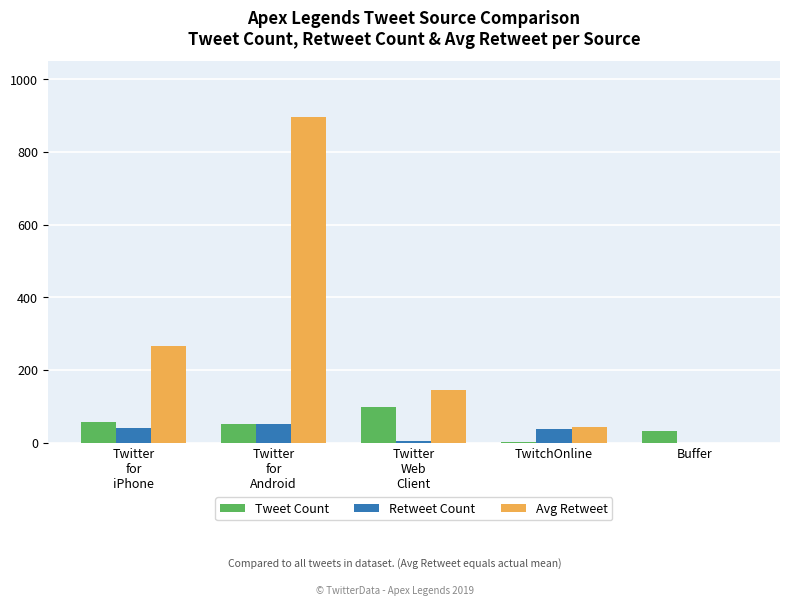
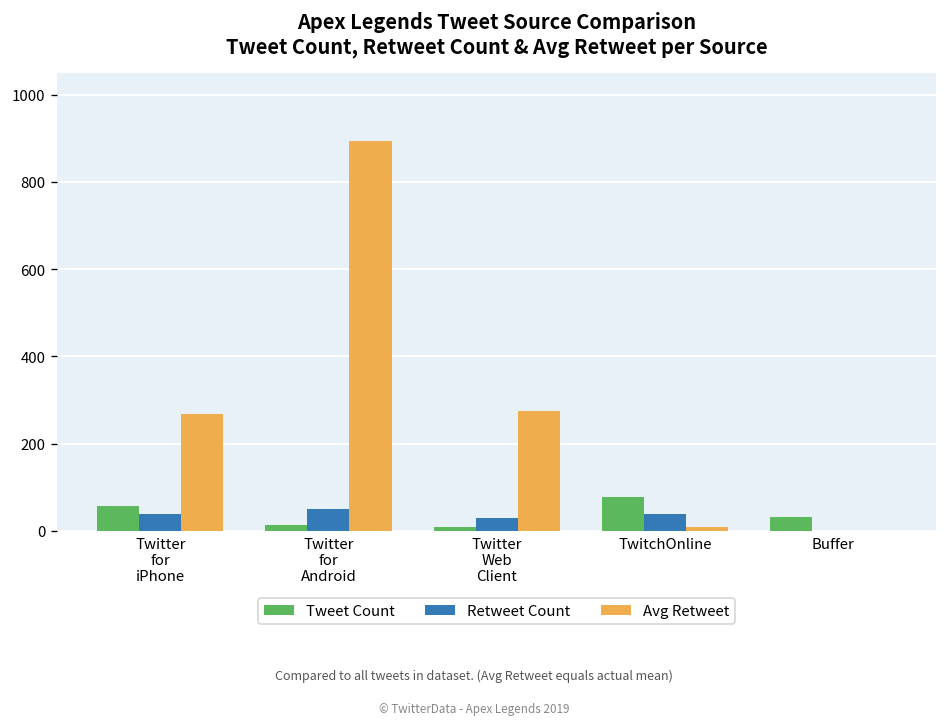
Tweet Count, Twitter for Android: 50 -> 10
Tweet Count, Twitter Web Client: 100 -> 10
Retweet Count, Twitter Web Client: 10 -> 30
Avg Retweet, Twitter Web Client: 150 -> 270
Tweet Count, TwitchOnline: 0 -> 80
Avg Retweet, TwitchOnline: 40 -> 10
